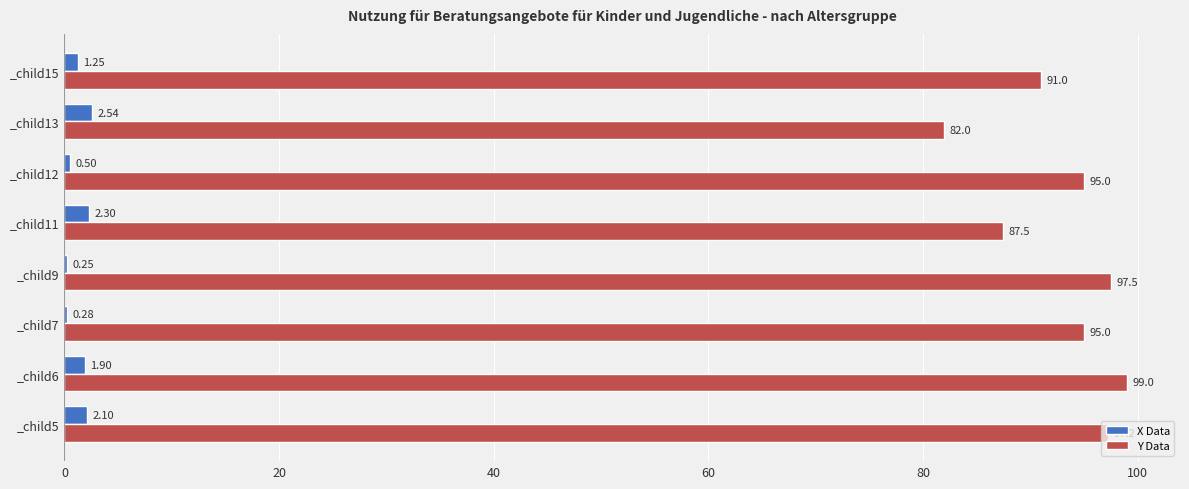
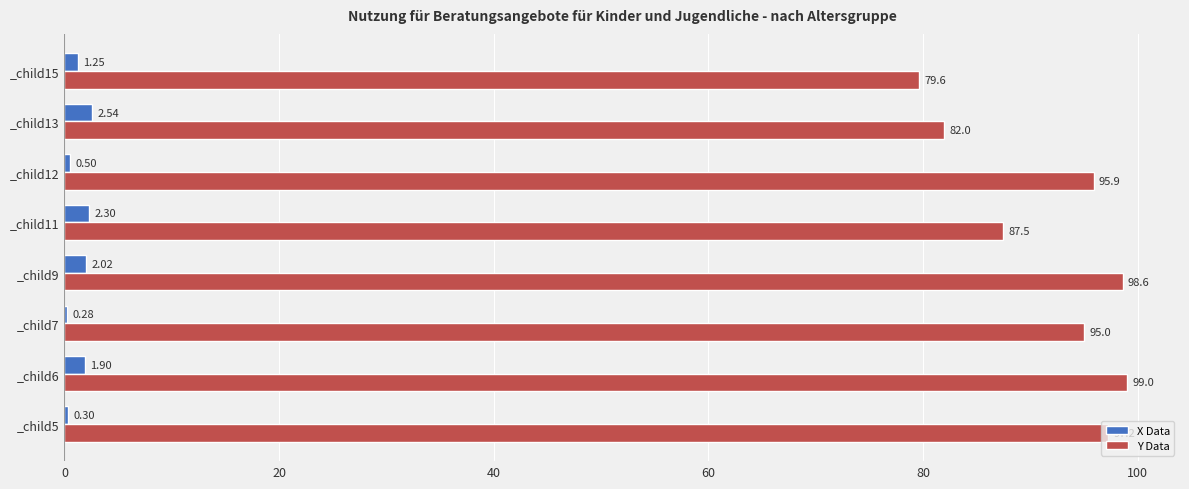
Y Data, _child15: 91.0 -> 79.6
Y Data, _child12: 95.0 -> 95.9
X Data, _child9: 0.25 -> 2.02
Y Data, _child9: 97.5 -> 98.6
X Data, _child5: 2.10 -> 0.30
